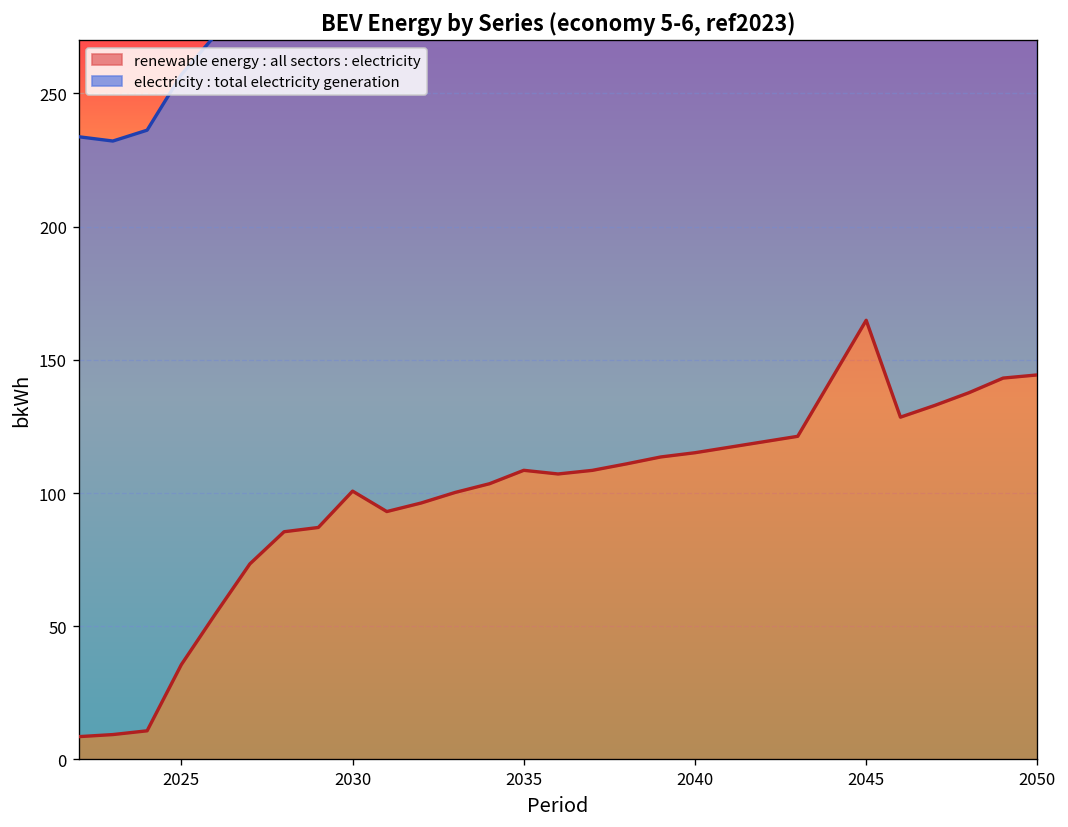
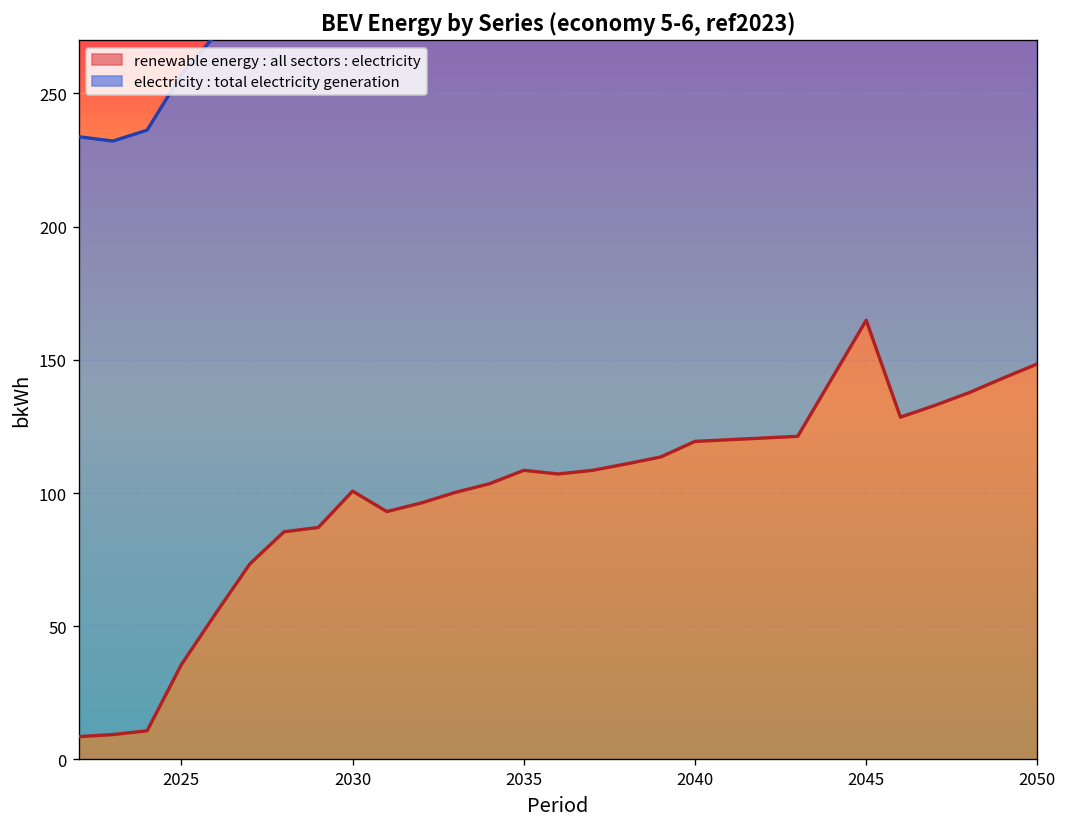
renewable energy : all sectors : electricity, 2040: 115 -> 119
renewable energy : all sectors : electricity, 2050: 144 -> 148
